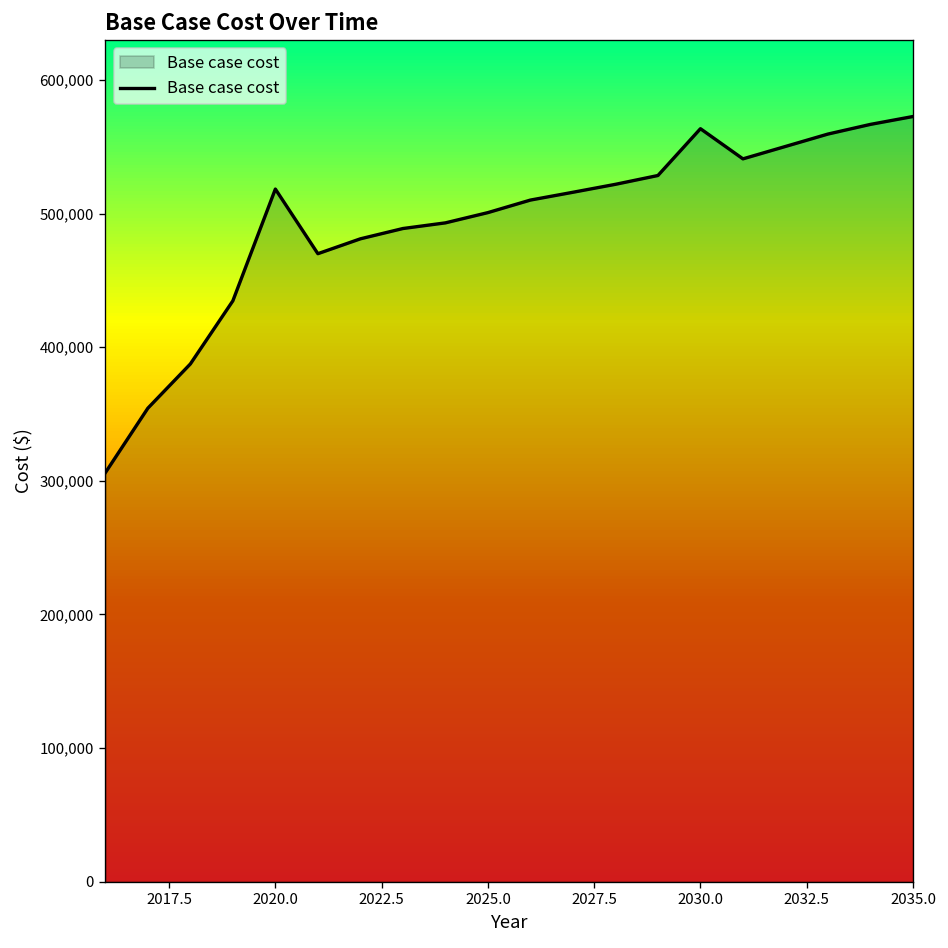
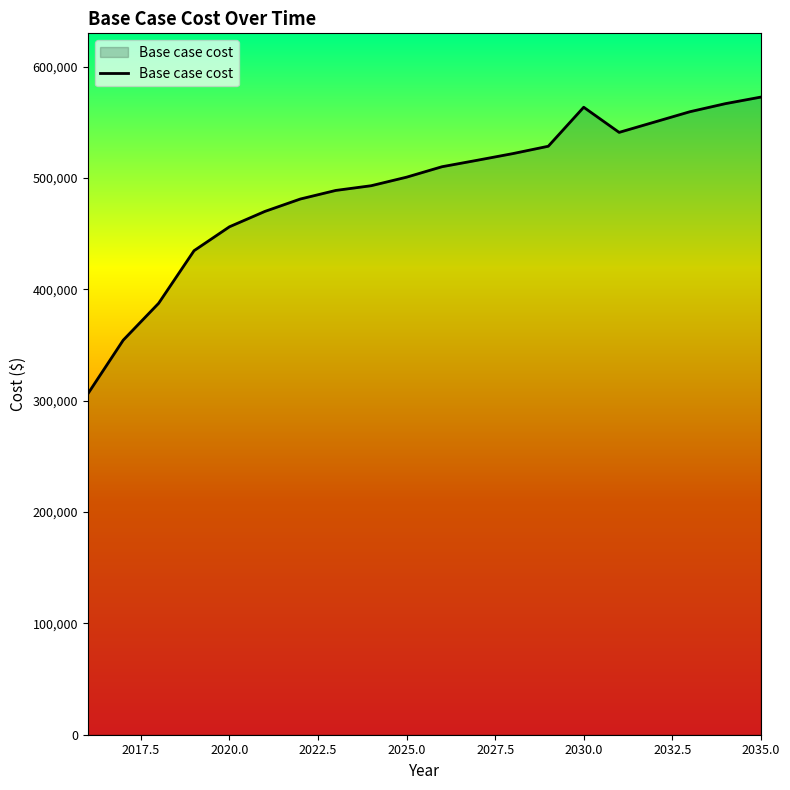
2020.0: 518,000 -> 456,000
